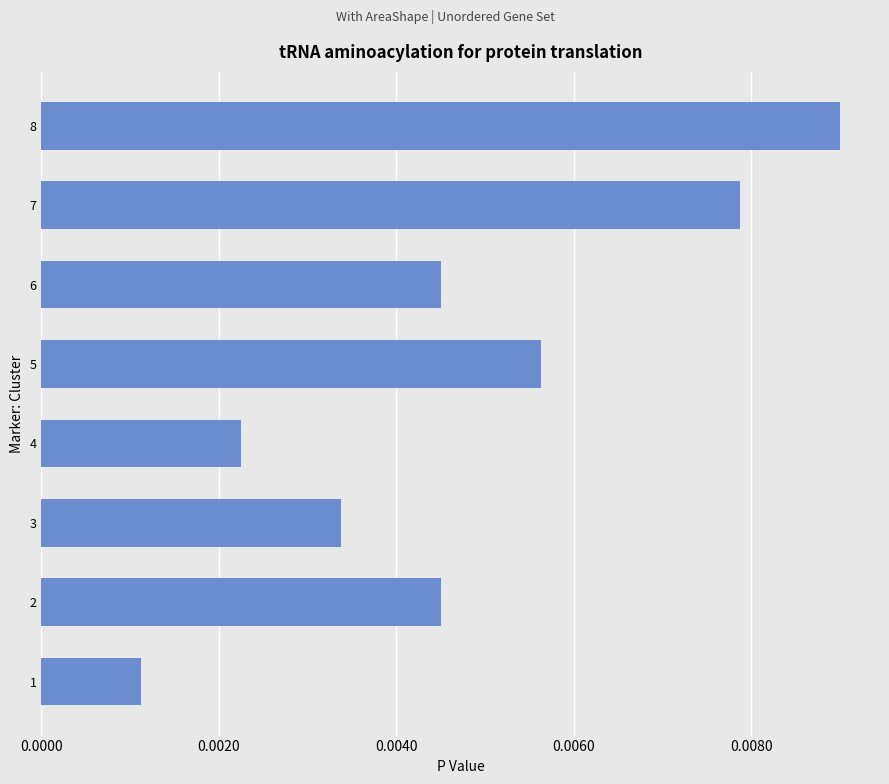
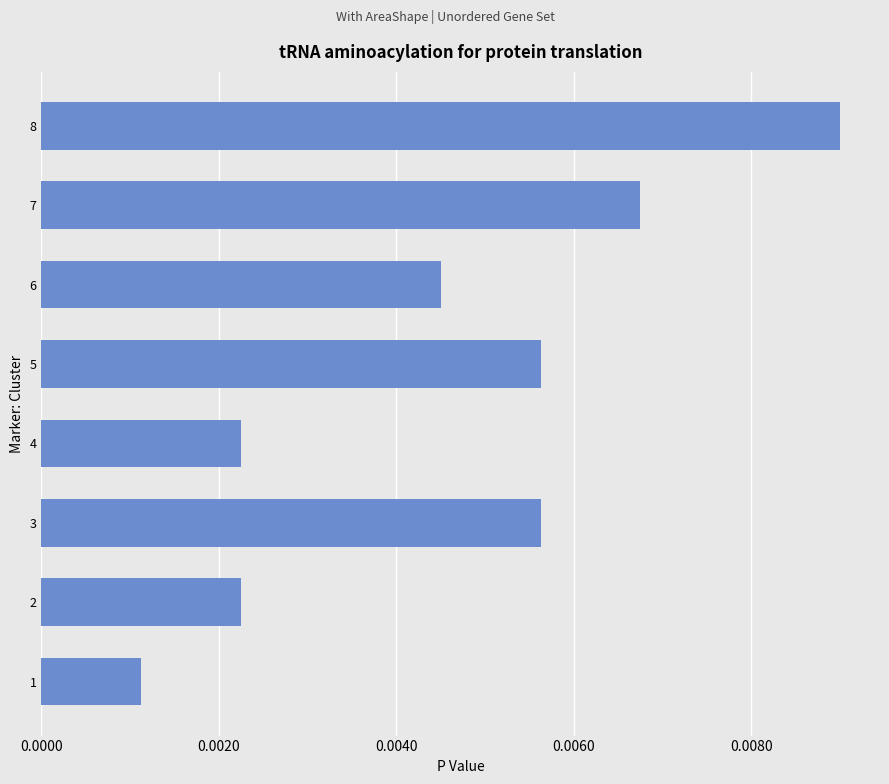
7: 0.0079 -> 0.0067
3: 0.0034 -> 0.0056
2: 0.0045 -> 0.0023
